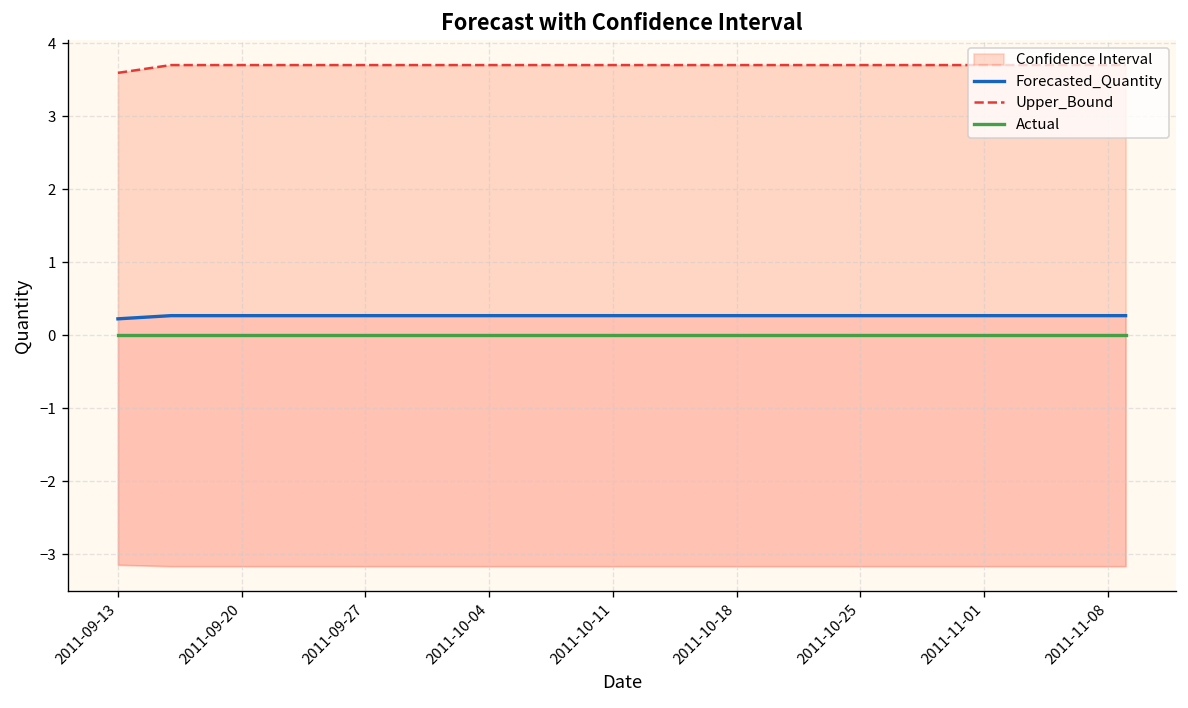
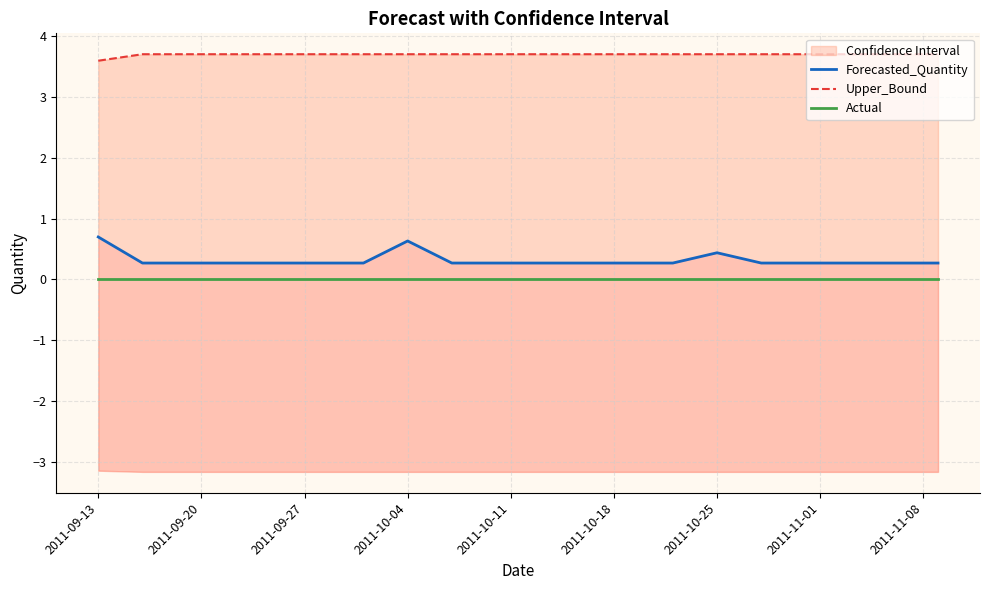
Forecasted_Quantity, 2011-09-13: 0.2 -> 0.7
Forecasted_Quantity, 2011-10-04: 0.3 -> 0.6
Forecasted_Quantity, 2011-10-25: 0.3 -> 0.4
